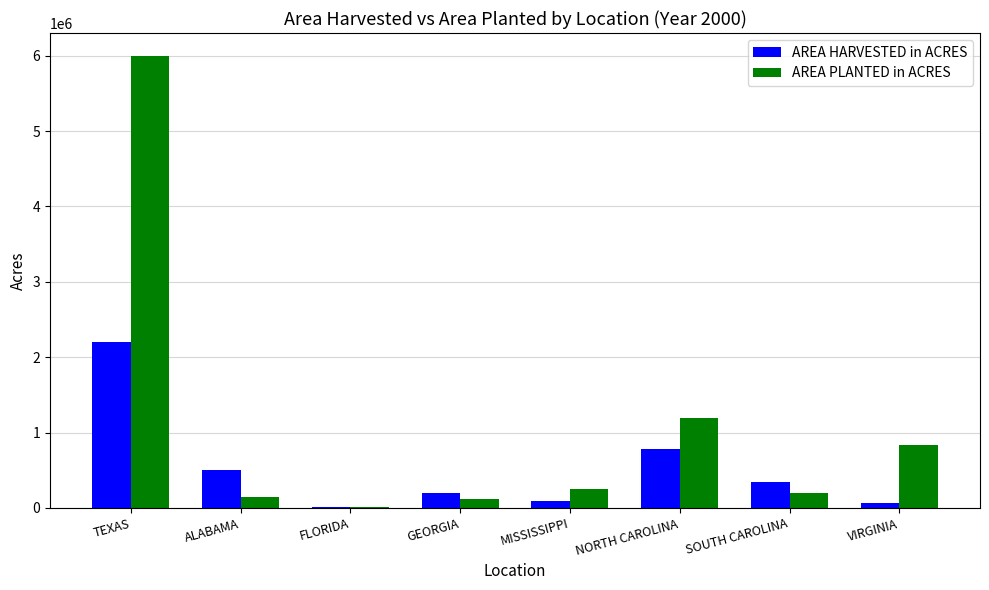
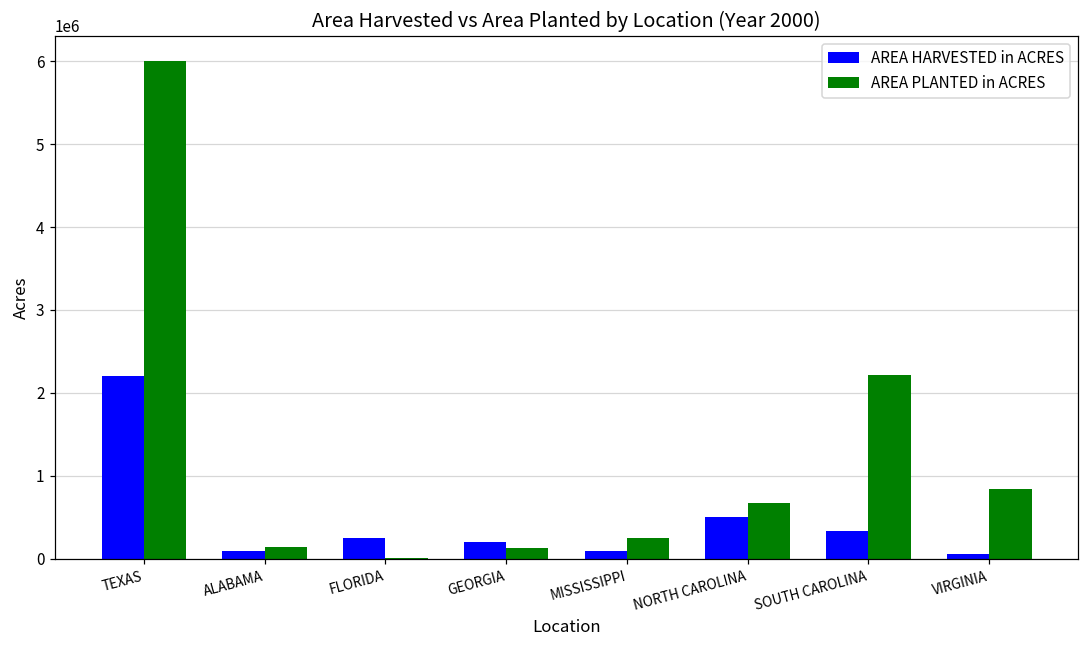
AREA HARVESTED in ACRES, ALABAMA: 500000 -> 100000
AREA HARVESTED in ACRES, FLORIDA: 0 -> 300000
AREA HARVESTED in ACRES, NORTH CAROLINA: 800000 -> 500000
AREA PLANTED in ACRES, NORTH CAROLINA: 1200000 -> 700000
AREA PLANTED in ACRES, SOUTH CAROLINA: 200000 -> 2200000
